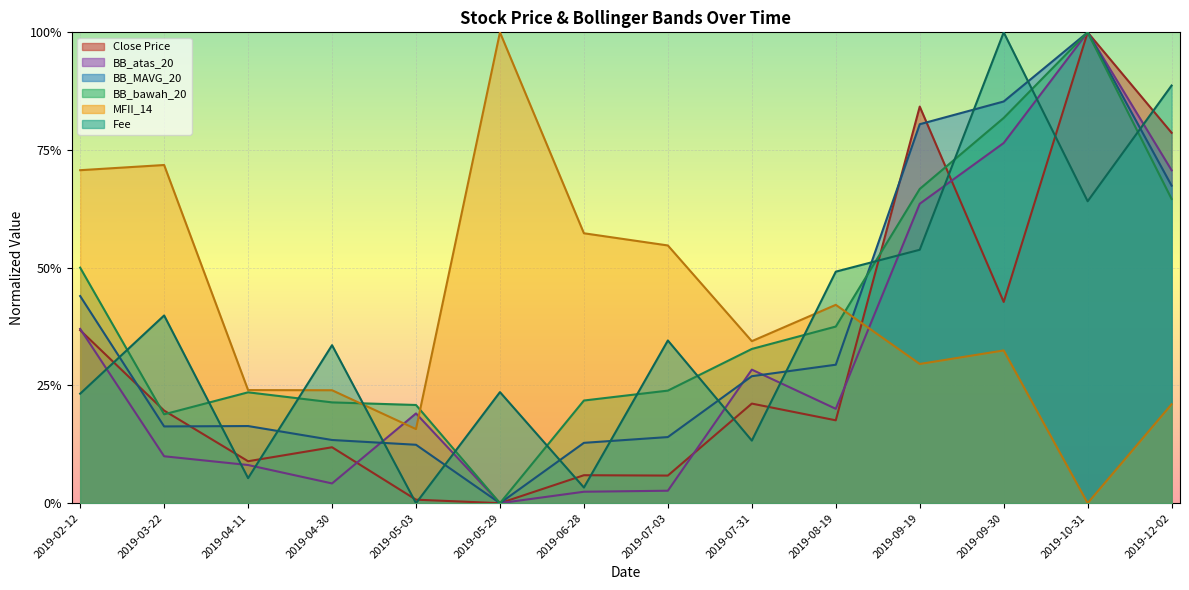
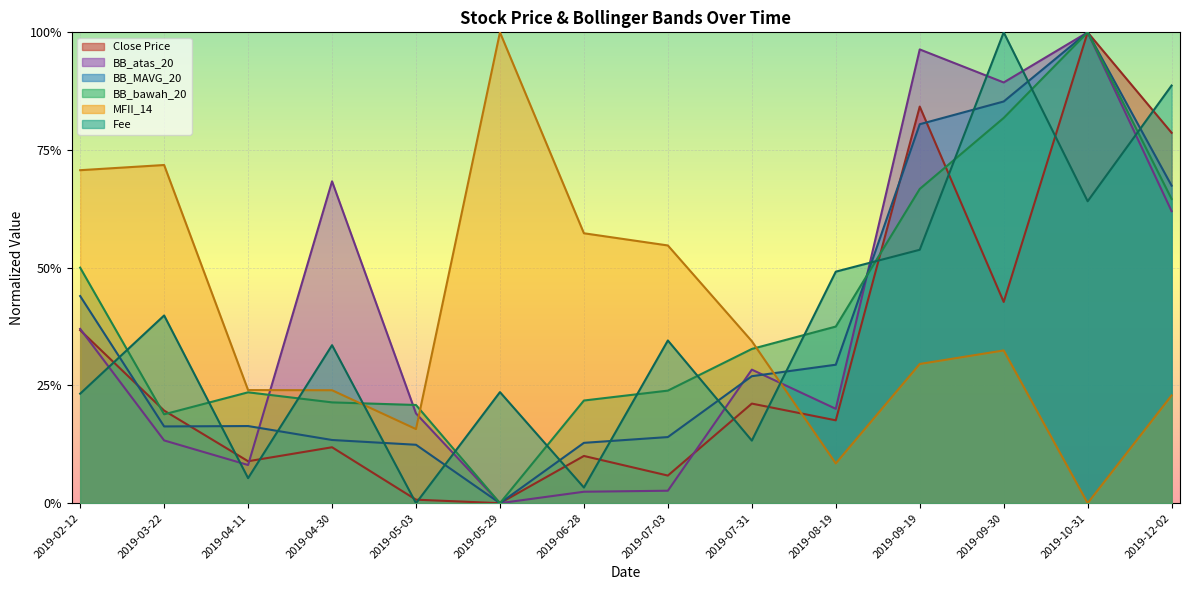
BB_atas_20, 2019-03-22: 10% -> 13%
BB_atas_20, 2019-04-30: 4% -> 68%
Close Price, 2019-06-28: 6% -> 10%
MFII_14, 2019-08-19: 42% -> 8%
BB_atas_20, 2019-09-19: 64% -> 96%
BB_atas_20, 2019-09-30: 76% -> 89%
BB_atas_20, 2019-12-02: 71% -> 62%
MFII_14, 2019-12-02: 21% -> 23%
